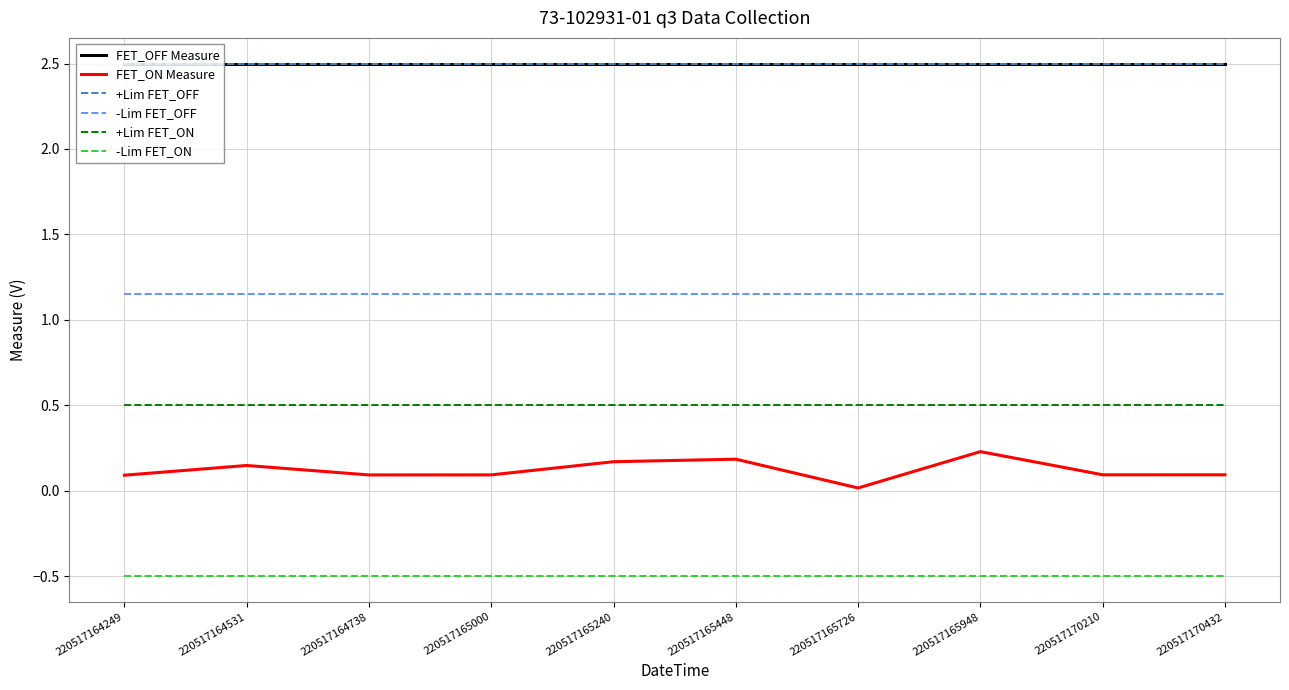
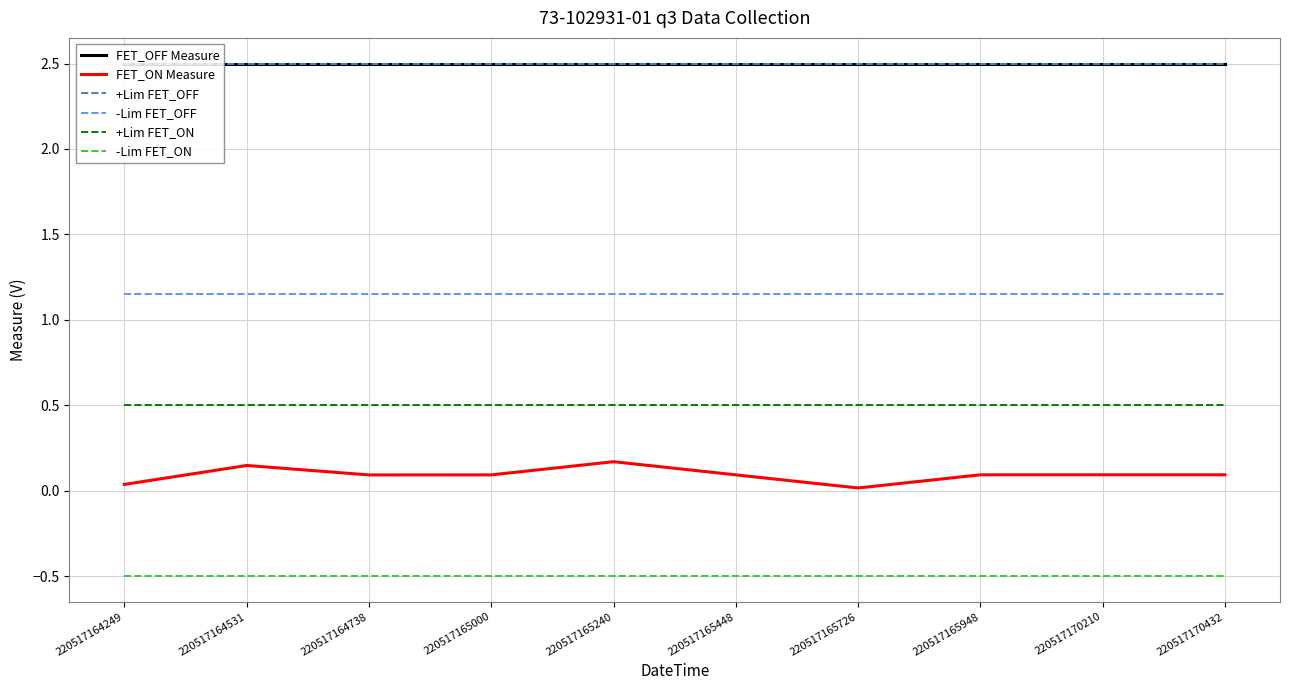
FET_ON Measure, 220517164249: 0.09 -> 0.04
FET_ON Measure, 220517165448: 0.18 -> 0.09
FET_ON Measure, 220517165948: 0.23 -> 0.09
